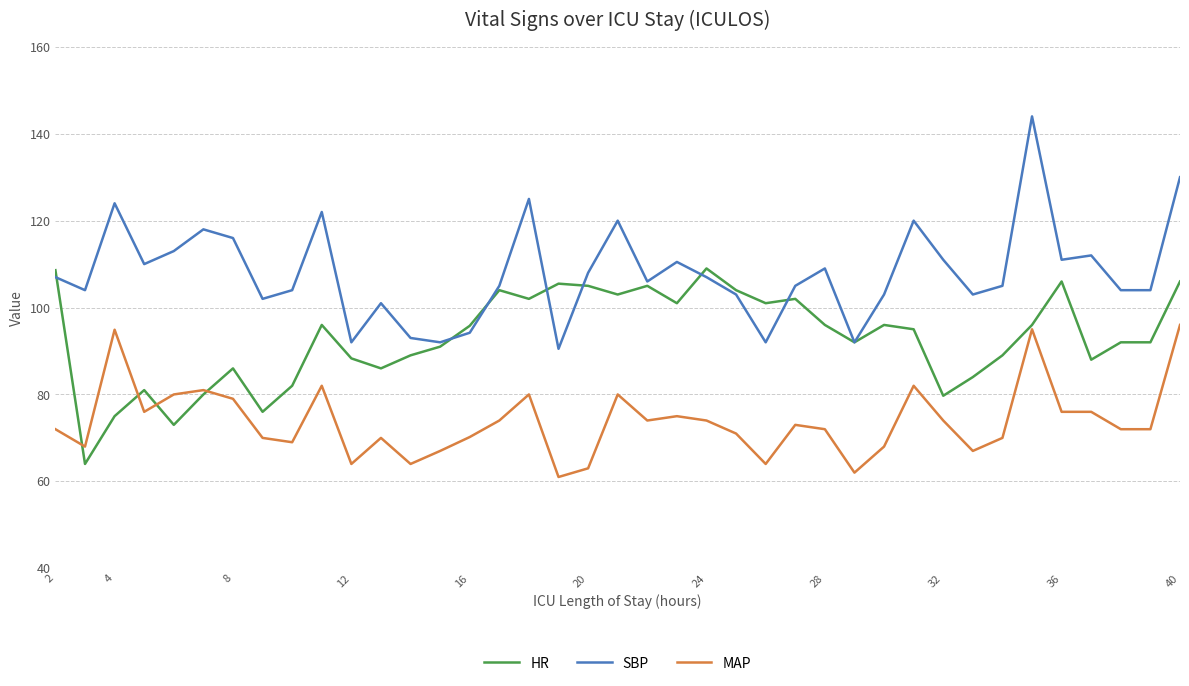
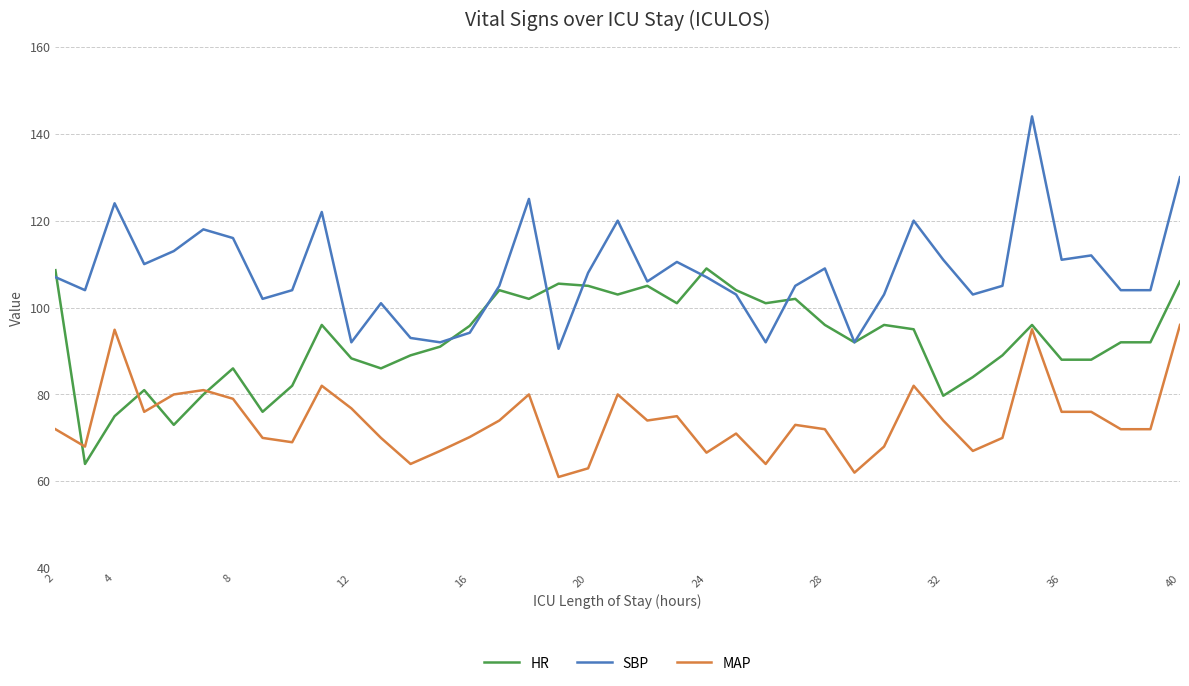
MAP, 12: 64 -> 77
MAP, 24: 74 -> 67
HR, 36: 106 -> 88
